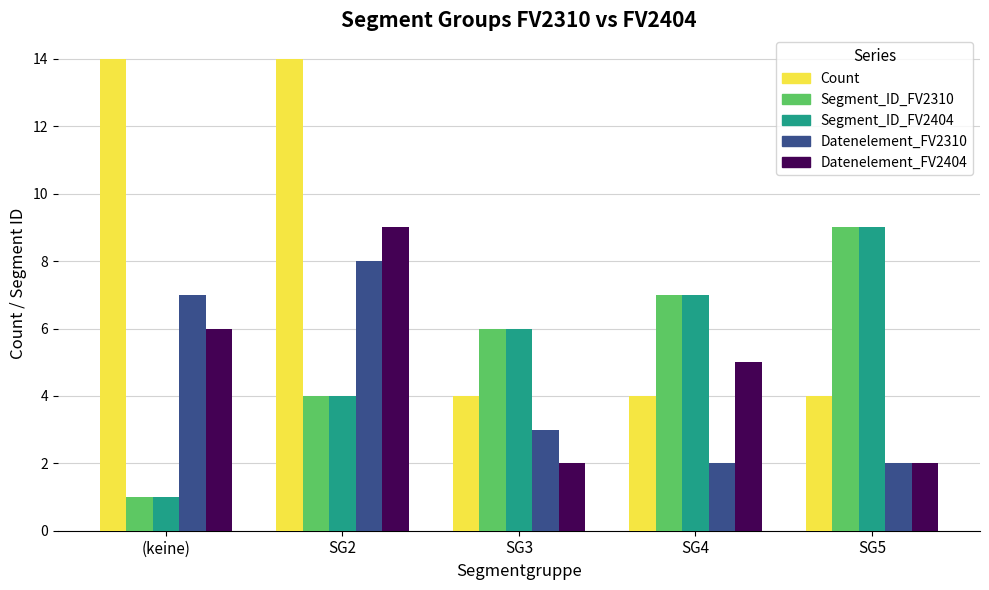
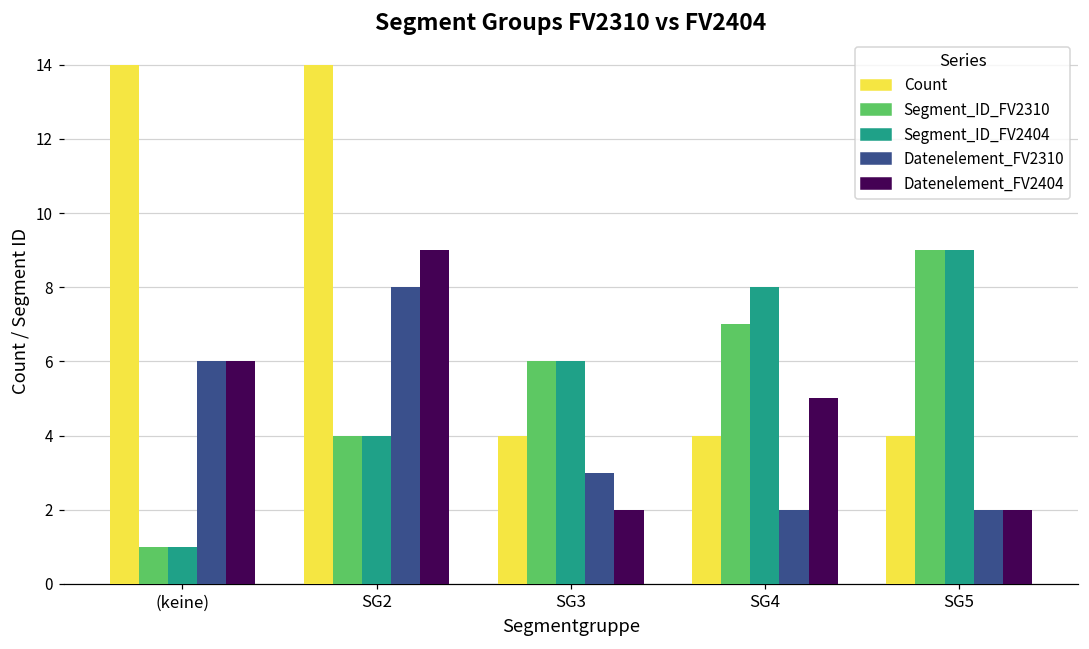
Datenelement_FV2310, (keine): 7 -> 6
Segment_ID_FV2404, SG4: 7 -> 8
